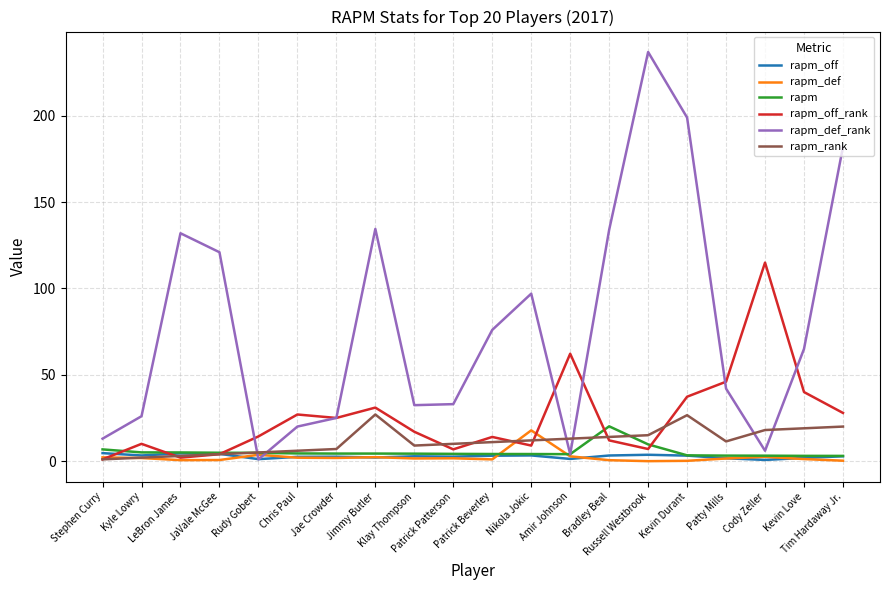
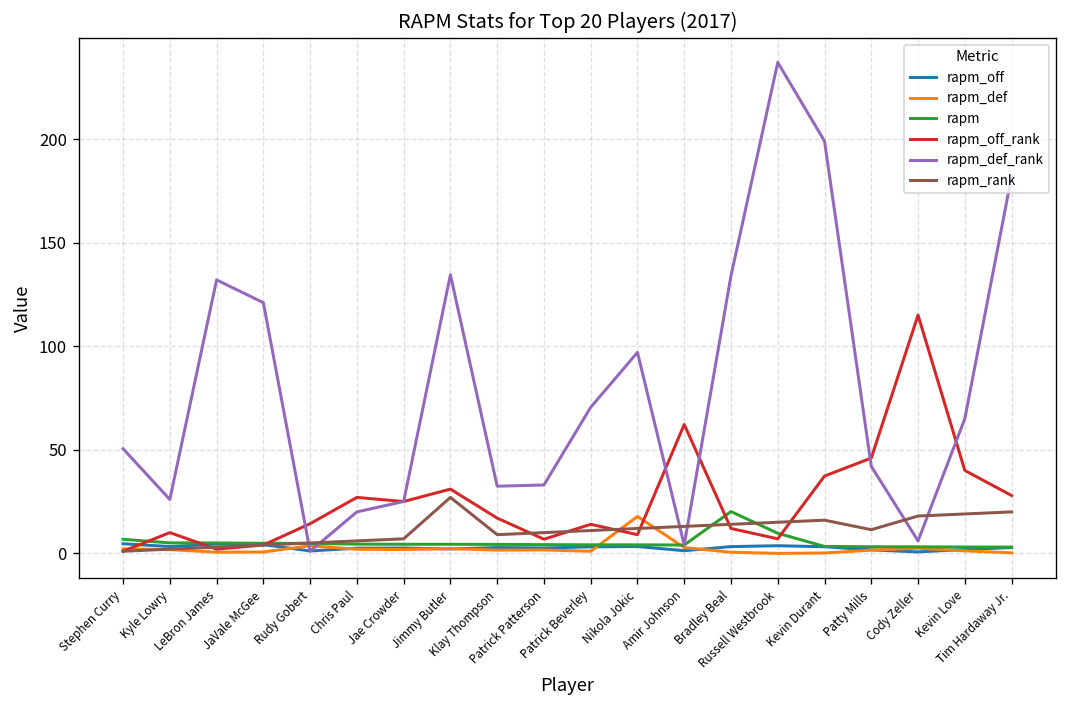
rapm_def_rank, Stephen Curry: 13 -> 51
rapm_def_rank, Patrick Beverley: 76 -> 71
rapm_rank, Kevin Durant: 27 -> 16
